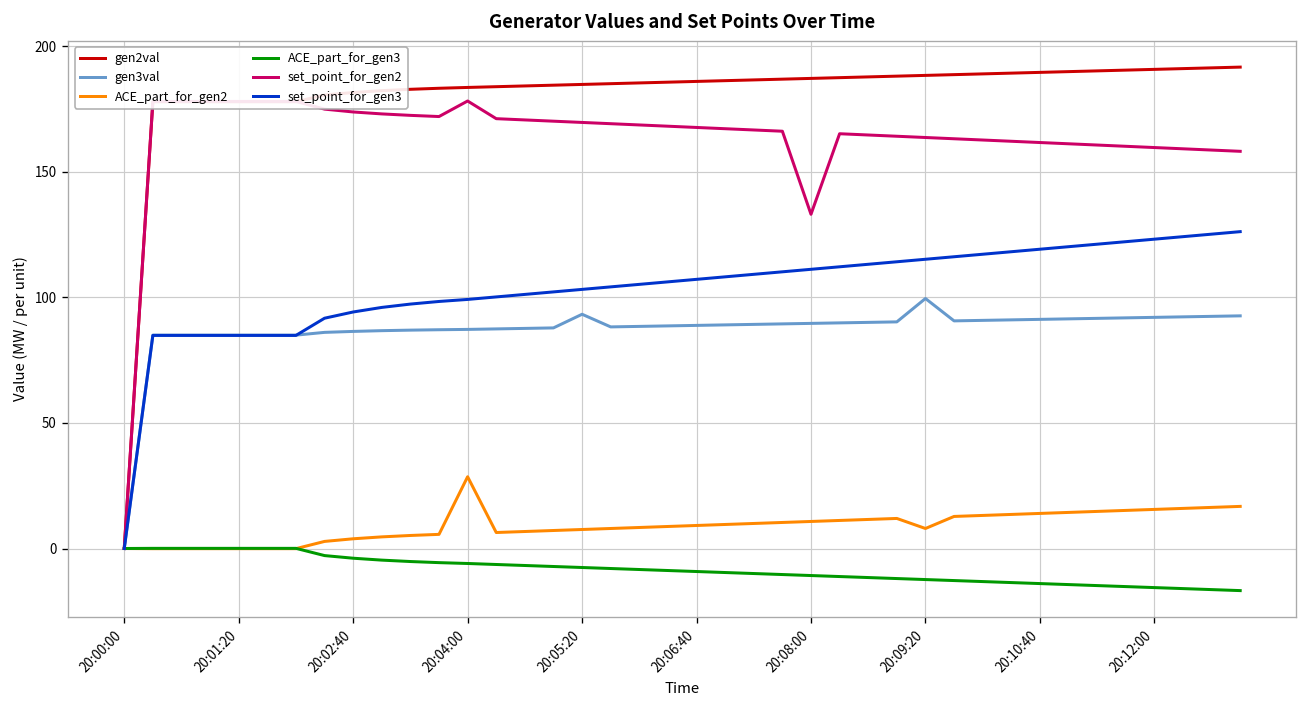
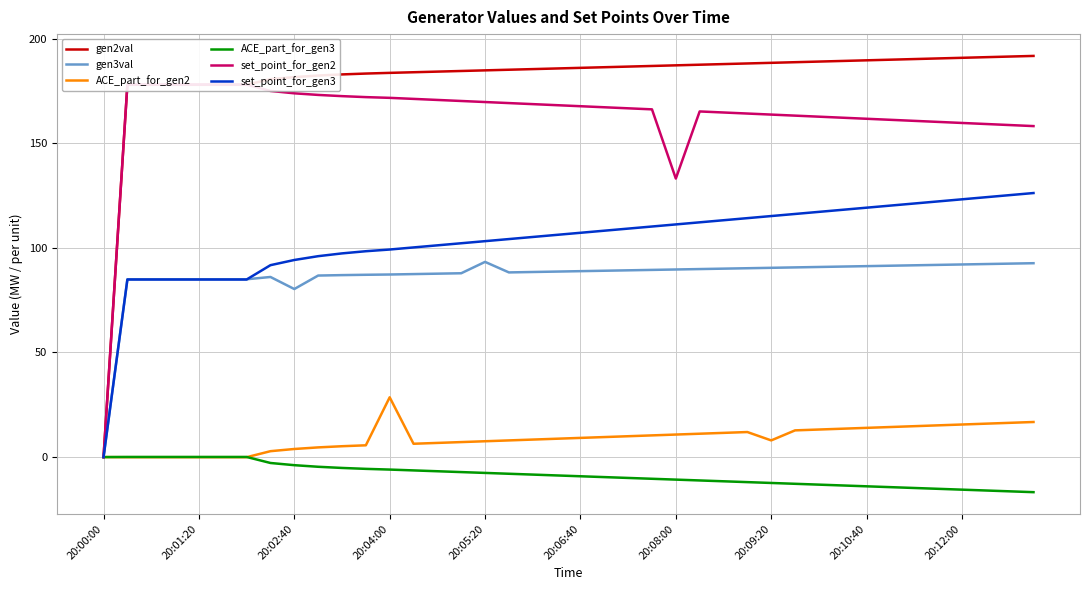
gen3val, 20:02:40: 86 -> 80
set_point_for_gen2, 20:04:00: 178 -> 172
gen3val, 20:09:20: 100 -> 90
